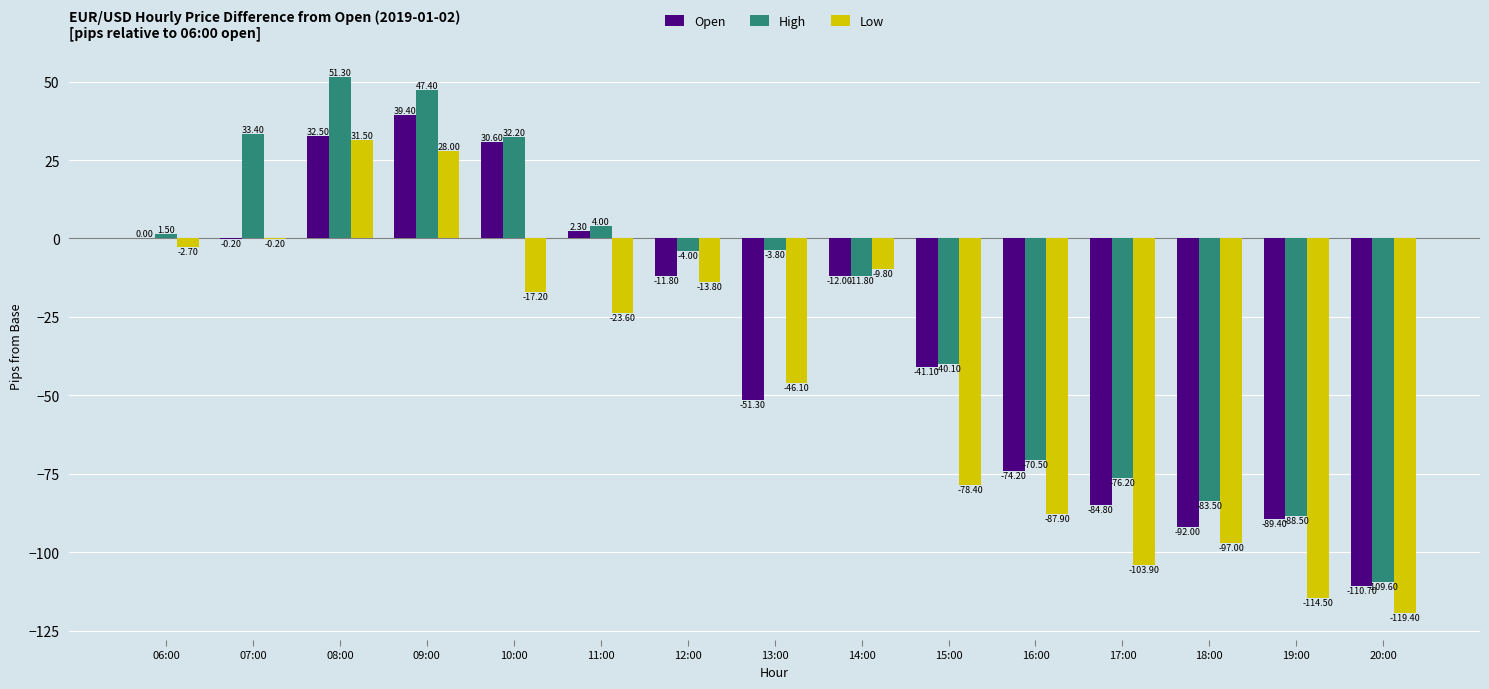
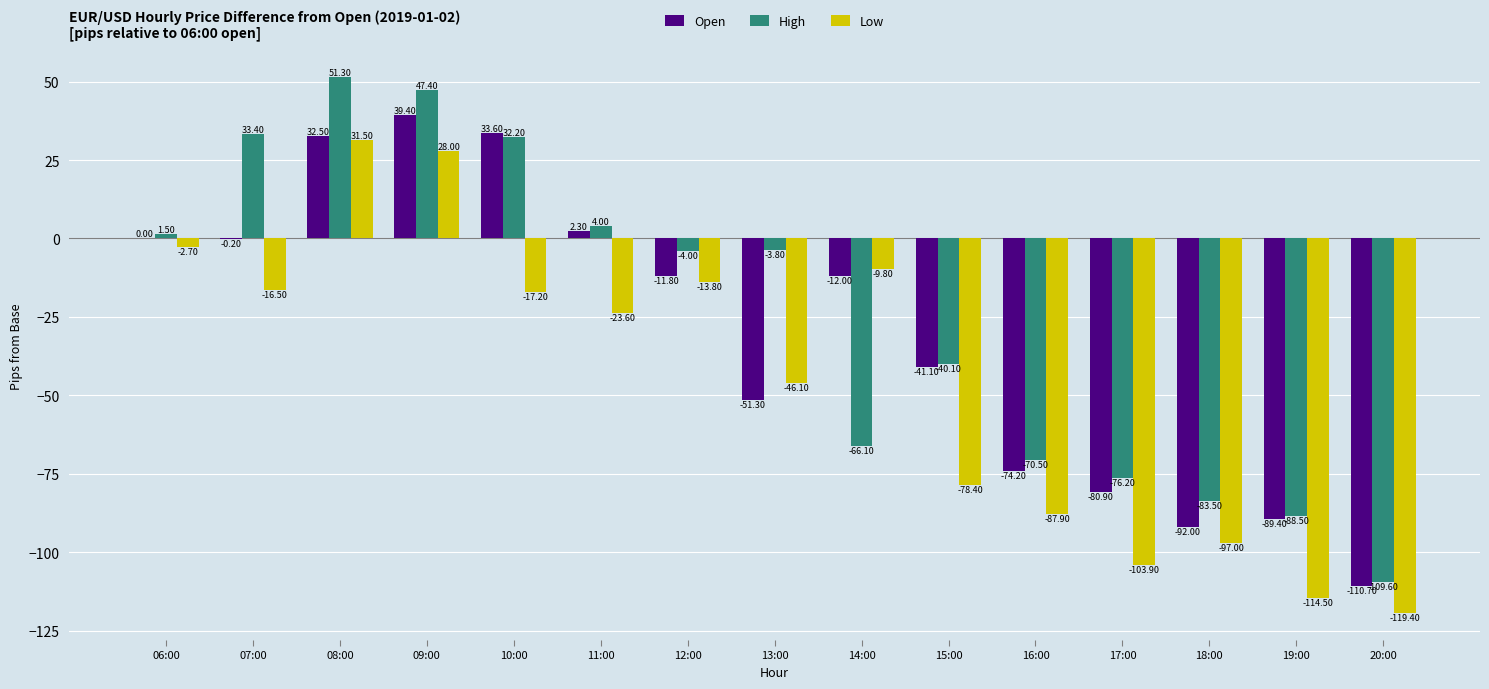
Low, 07:00: -0.20 -> -16.50
Open, 10:00: 30.60 -> 33.60
High, 14:00: -11.80 -> -66.10
Open, 17:00: -84.80 -> -80.90
